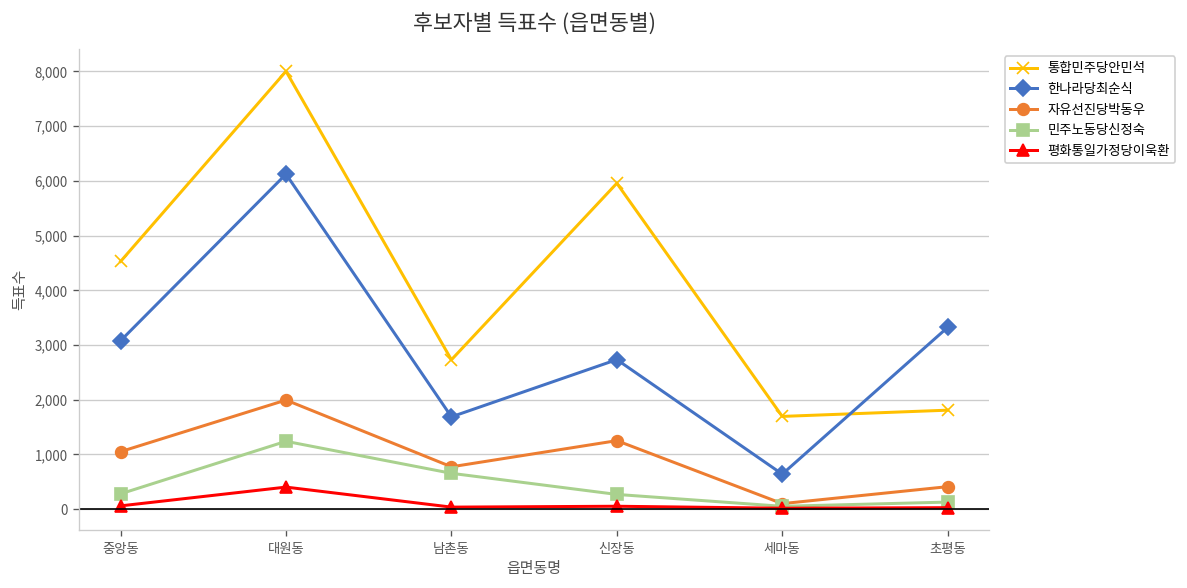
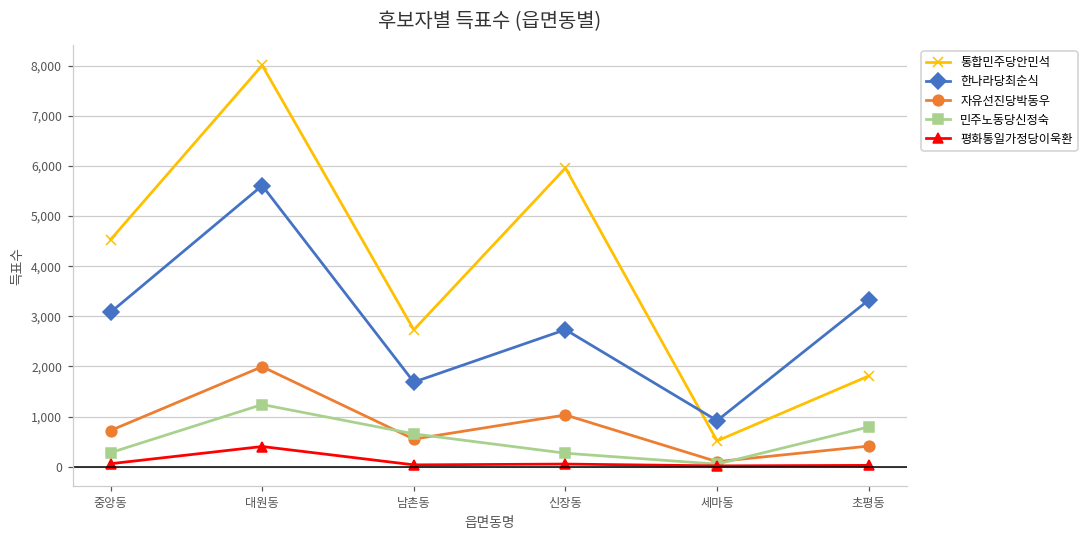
자유선진당박동우, 중앙동: 1,100 -> 700
한나라당최순식, 대원동: 6,100 -> 5,600
자유선진당박동우, 남촌동: 800 -> 600
자유선진당박동우, 신장동: 1,300 -> 1,000
통합민주당안민석, 세마동: 1,700 -> 500
한나라당최순식, 세마동: 600 -> 900
민주노동당신정숙, 초평동: 100 -> 800
